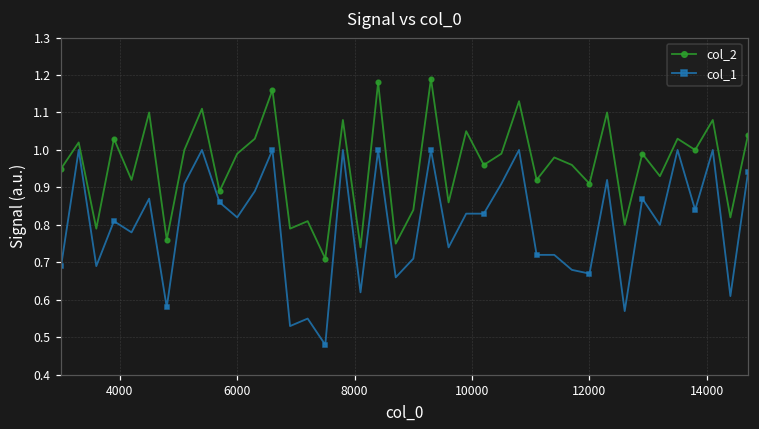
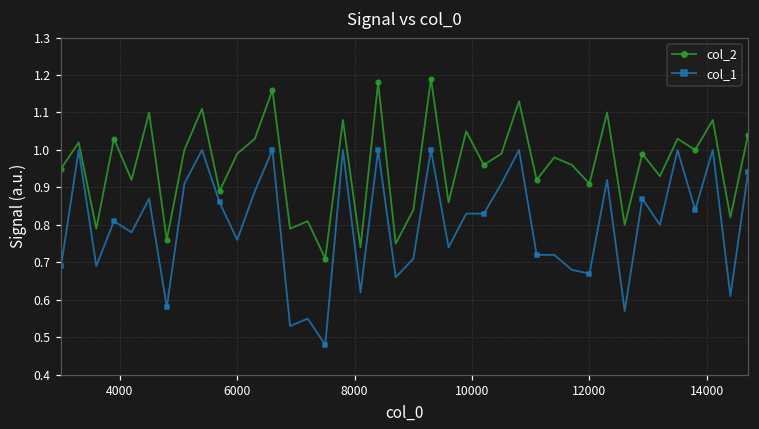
col_1, 6000: 0.82 -> 0.76
